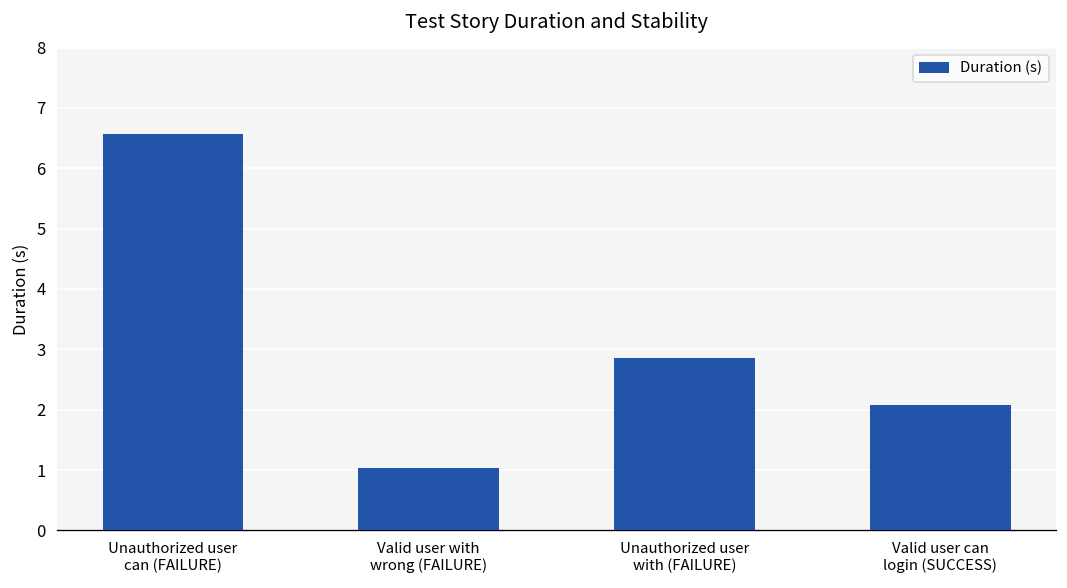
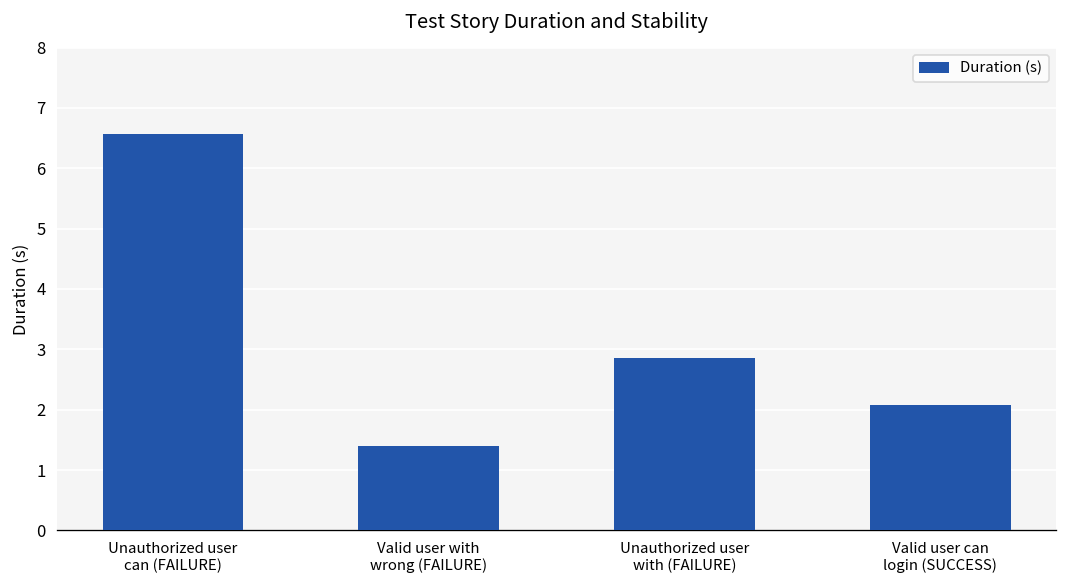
Valid user with wrong (FAILURE): 1.0 -> 1.4
